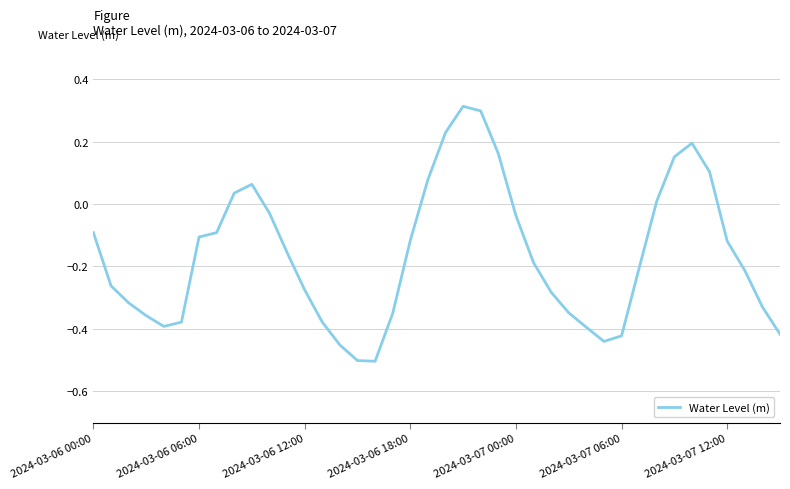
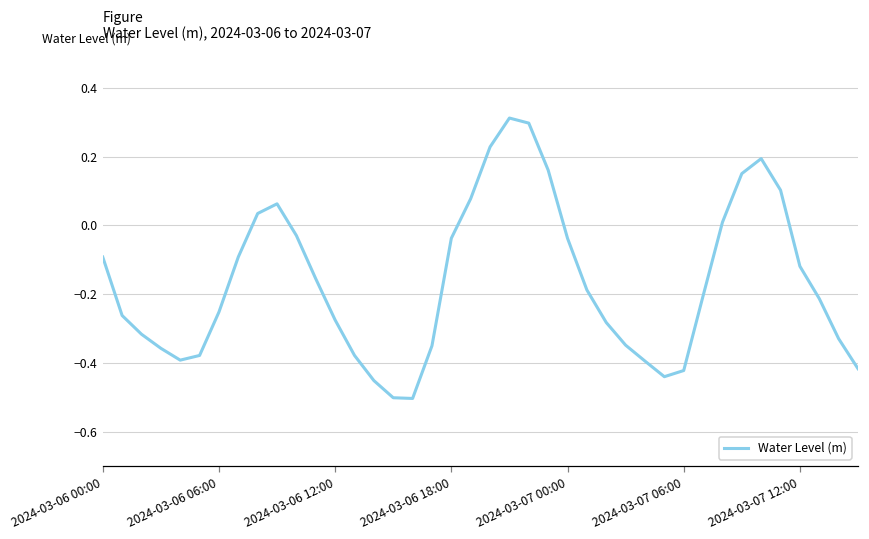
2024-03-06 06:00: -0.11 -> -0.25
2024-03-06 18:00: -0.12 -> -0.04
